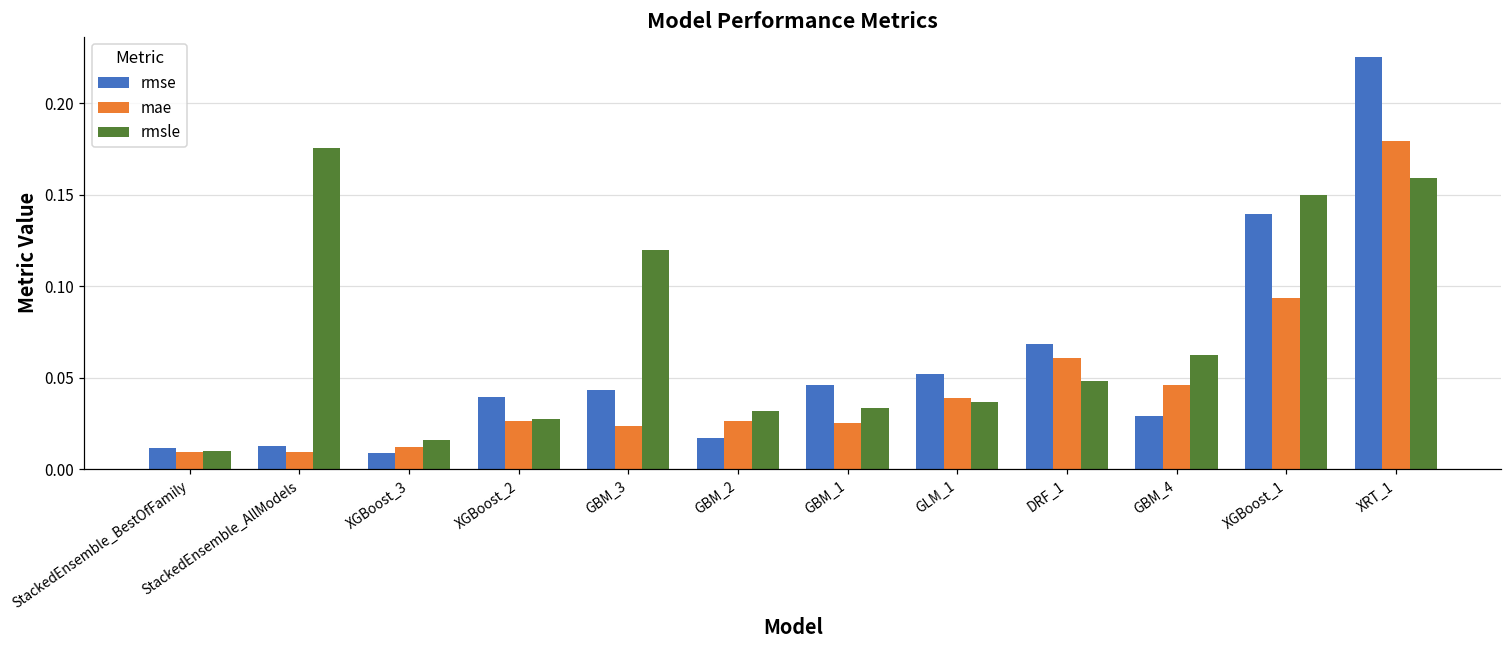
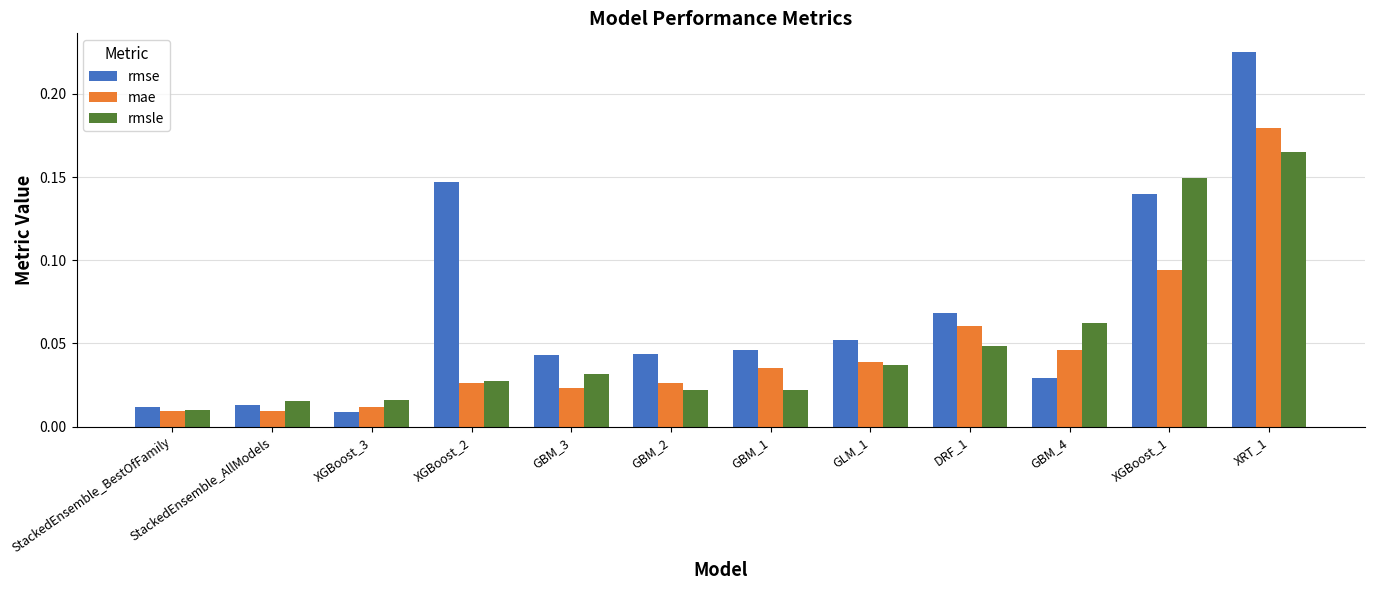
rmsle, StackedEnsemble_AllModels: 0.175 -> 0.015
rmse, XGBoost_2: 0.039 -> 0.147
rmsle, GBM_3: 0.120 -> 0.031
rmse, GBM_2: 0.017 -> 0.044
rmsle, GBM_2: 0.032 -> 0.022
mae, GBM_1: 0.025 -> 0.035
rmsle, GBM_1: 0.034 -> 0.022
rmsle, XRT_1: 0.159 -> 0.165
